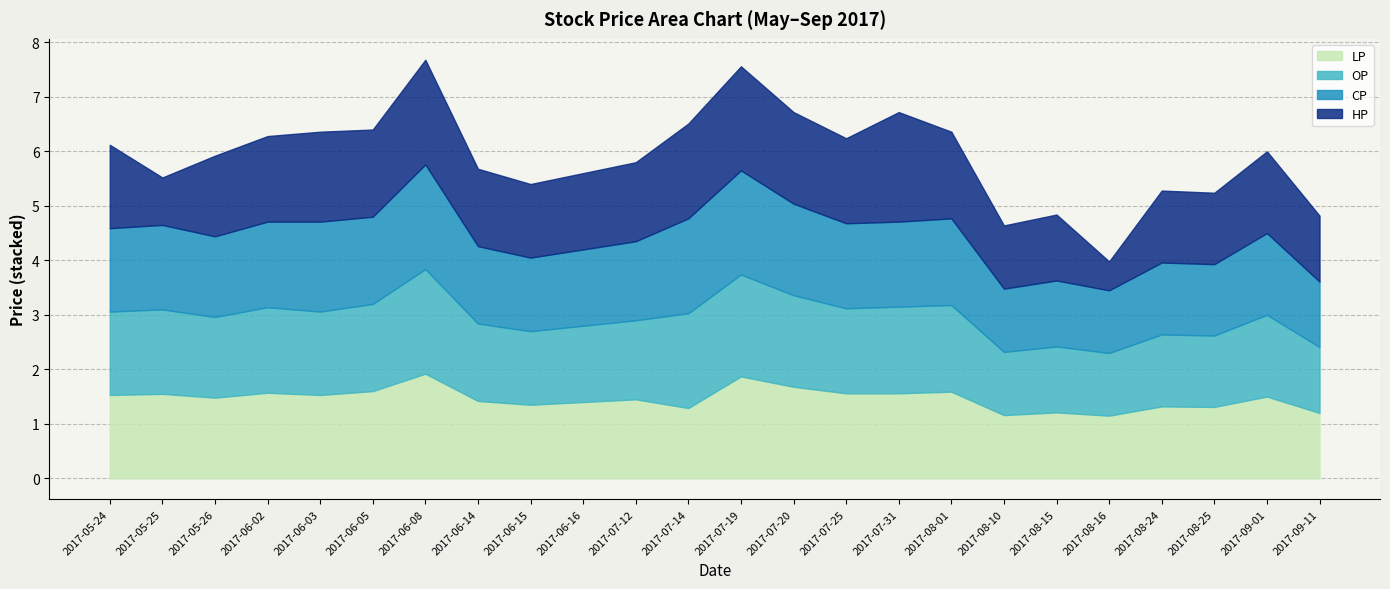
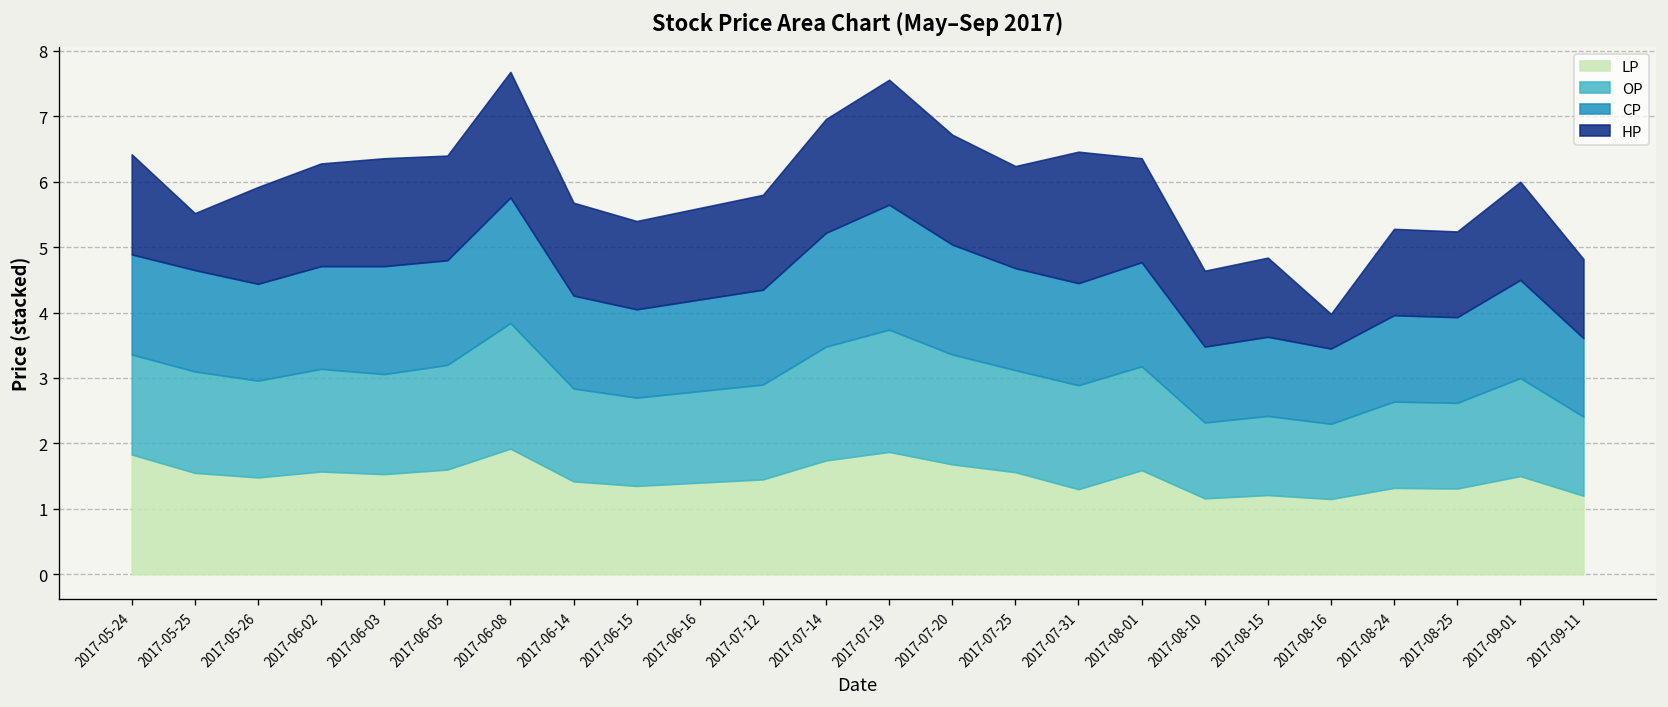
LP, 2017-05-24: 1.5 -> 1.8
LP, 2017-07-14: 1.3 -> 1.7
LP, 2017-07-31: 1.6 -> 1.3
